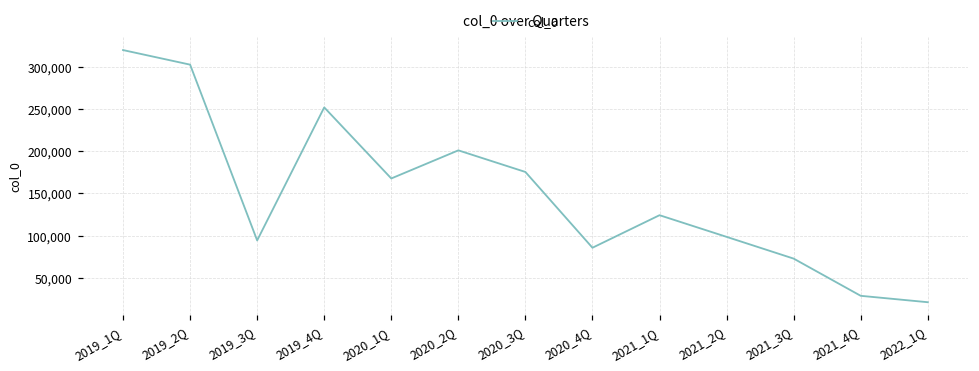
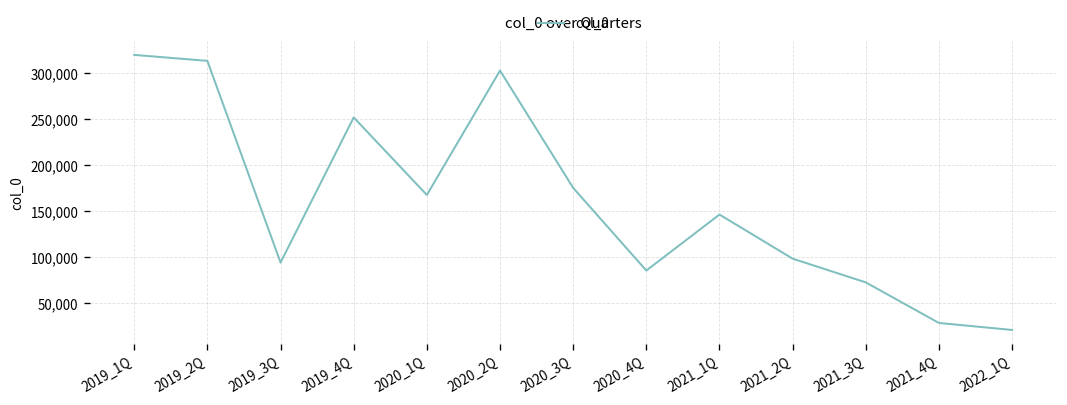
2019_2Q: 300,000 -> 310,000
2020_2Q: 200,000 -> 300,000
2021_1Q: 120,000 -> 150,000
